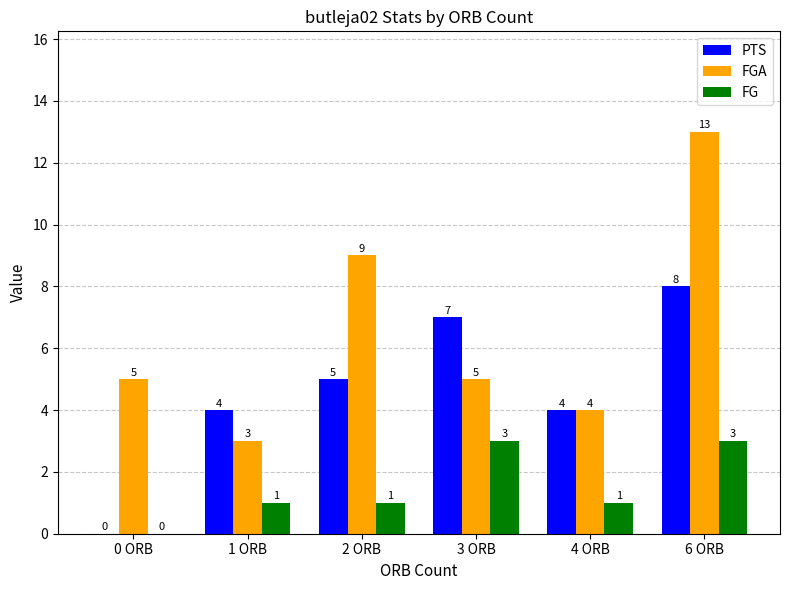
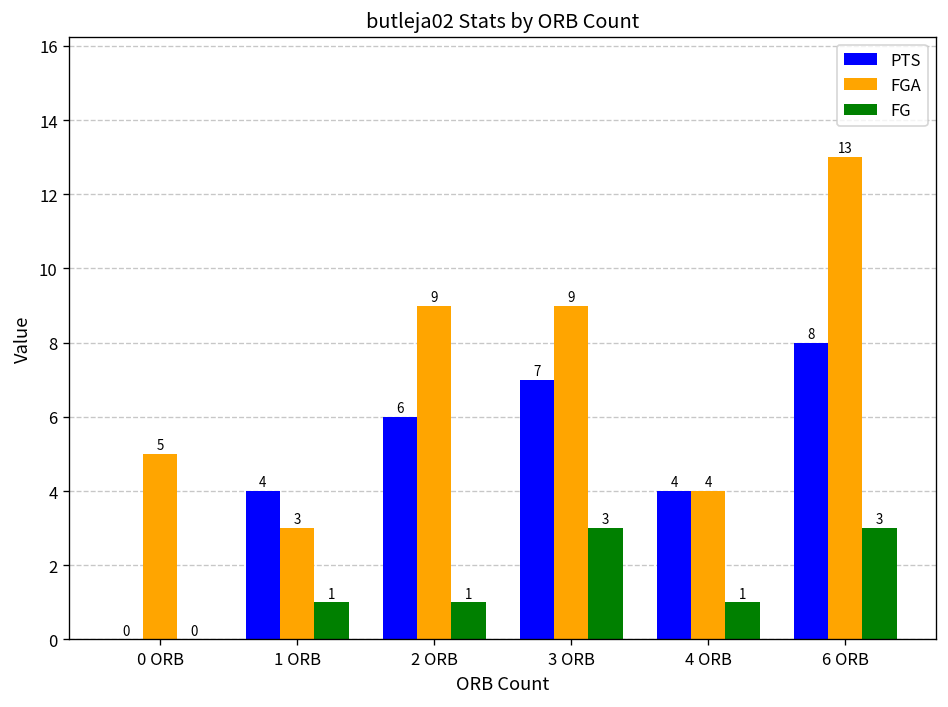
PTS, 2 ORB: 5 -> 6
FGA, 3 ORB: 5 -> 9
